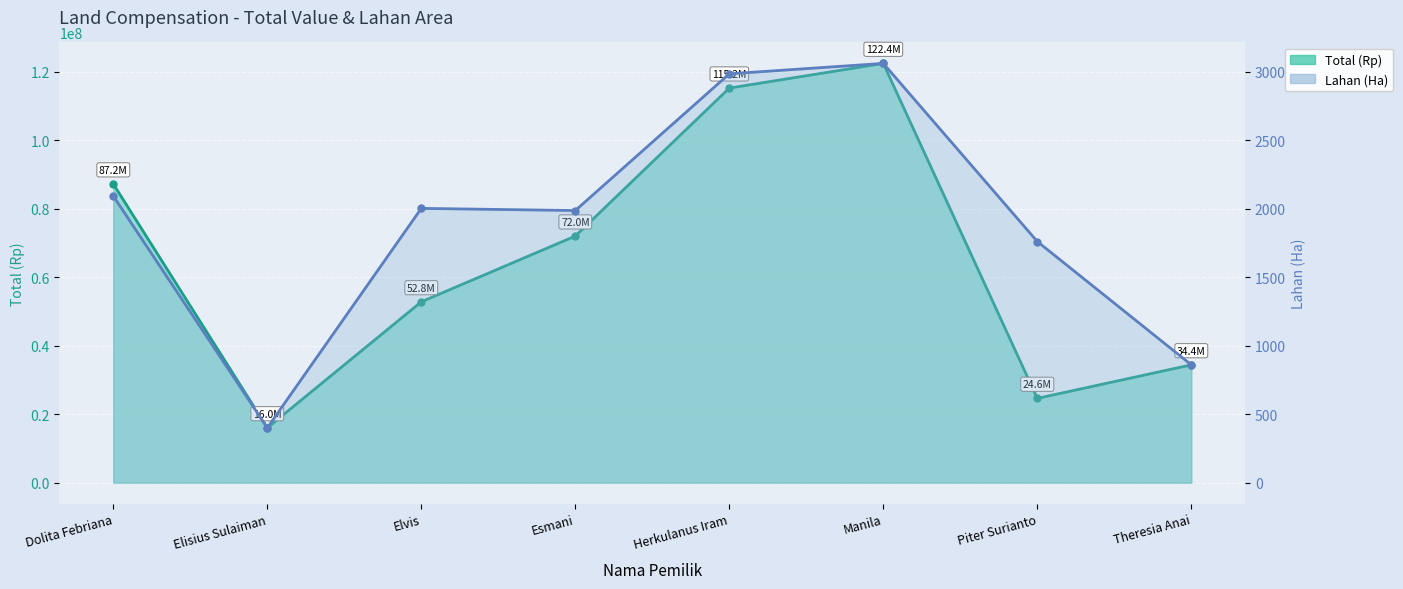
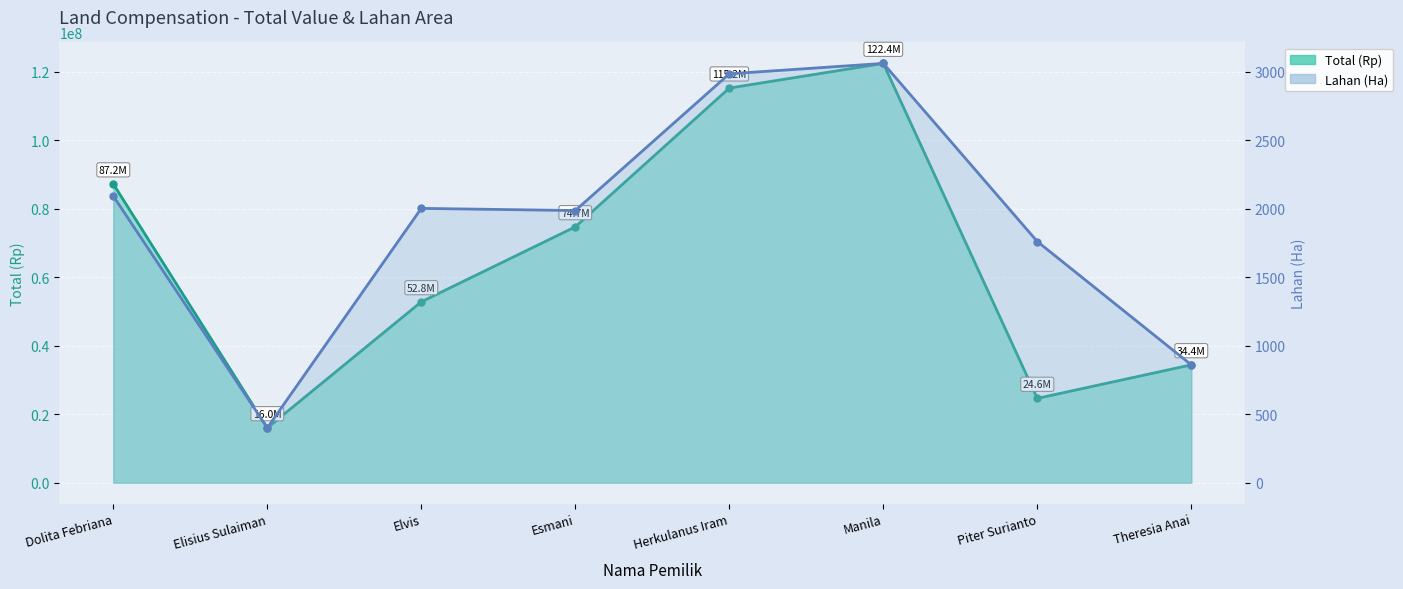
Total (Rp), Esmani: 72.0M -> 74.7M
